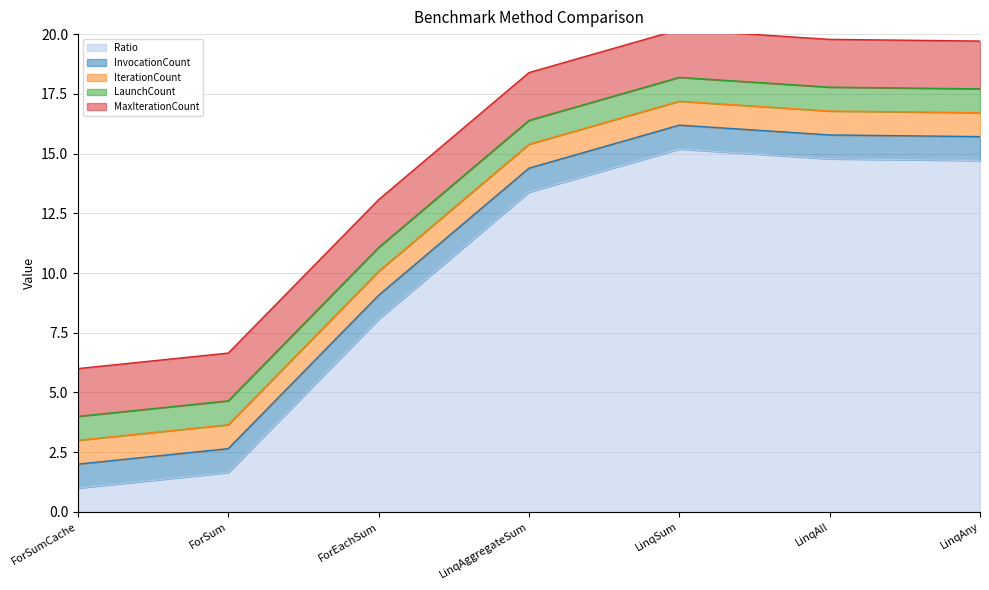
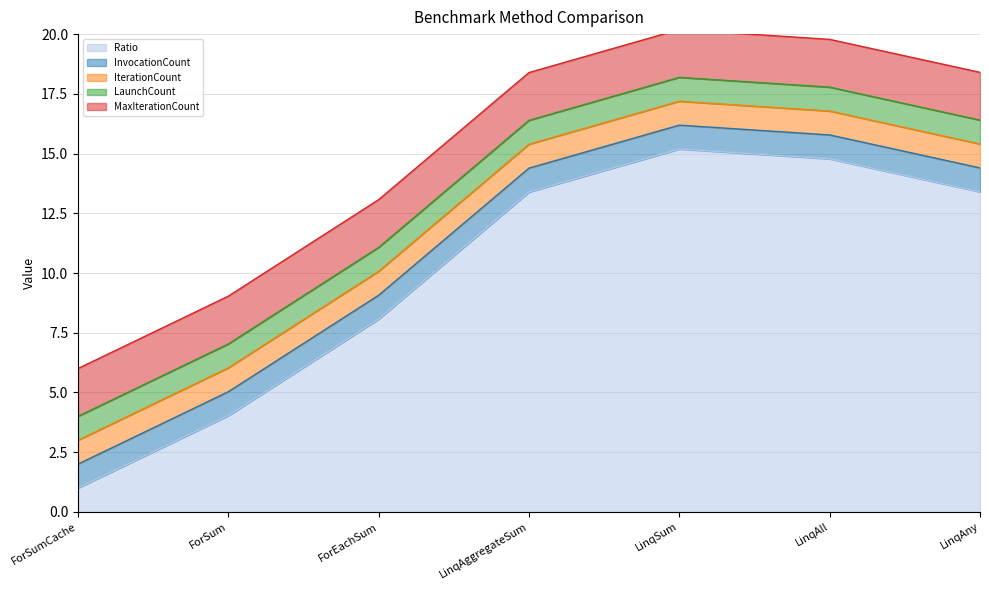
Ratio, ForSum: 1.7 -> 4.0
Ratio, LinqAny: 14.7 -> 13.4
